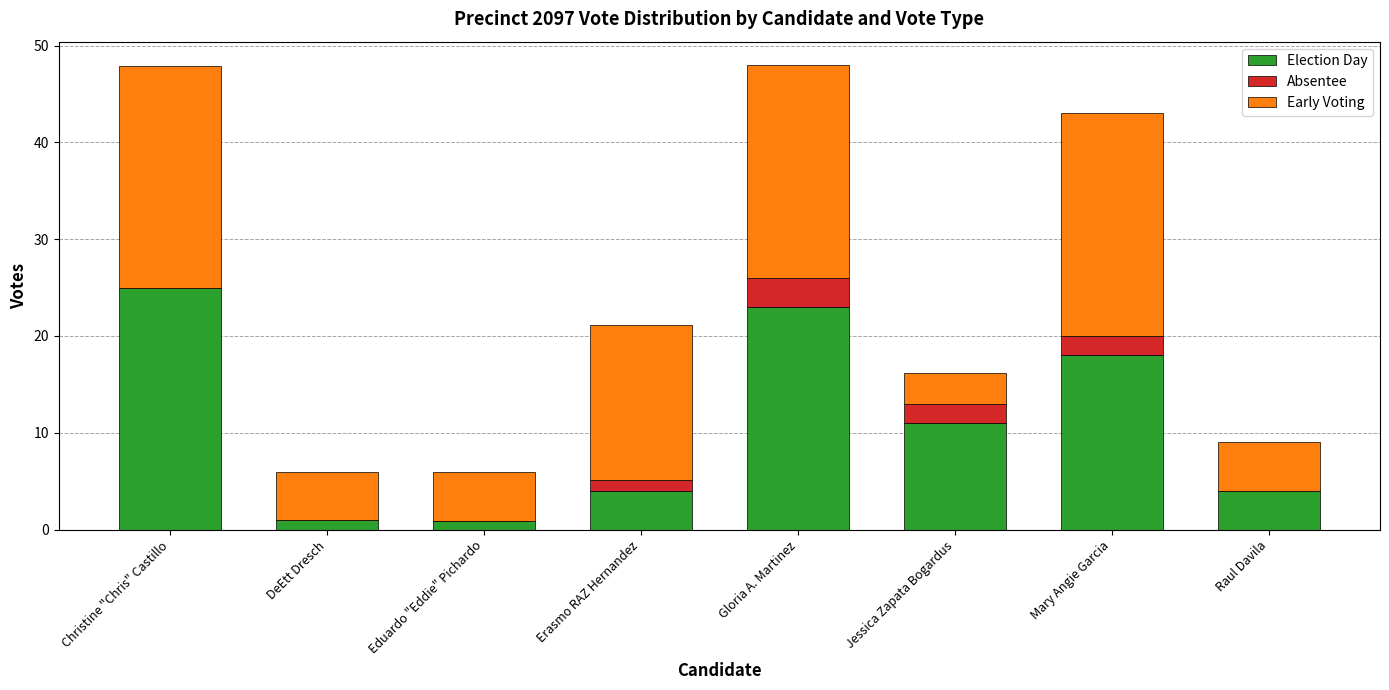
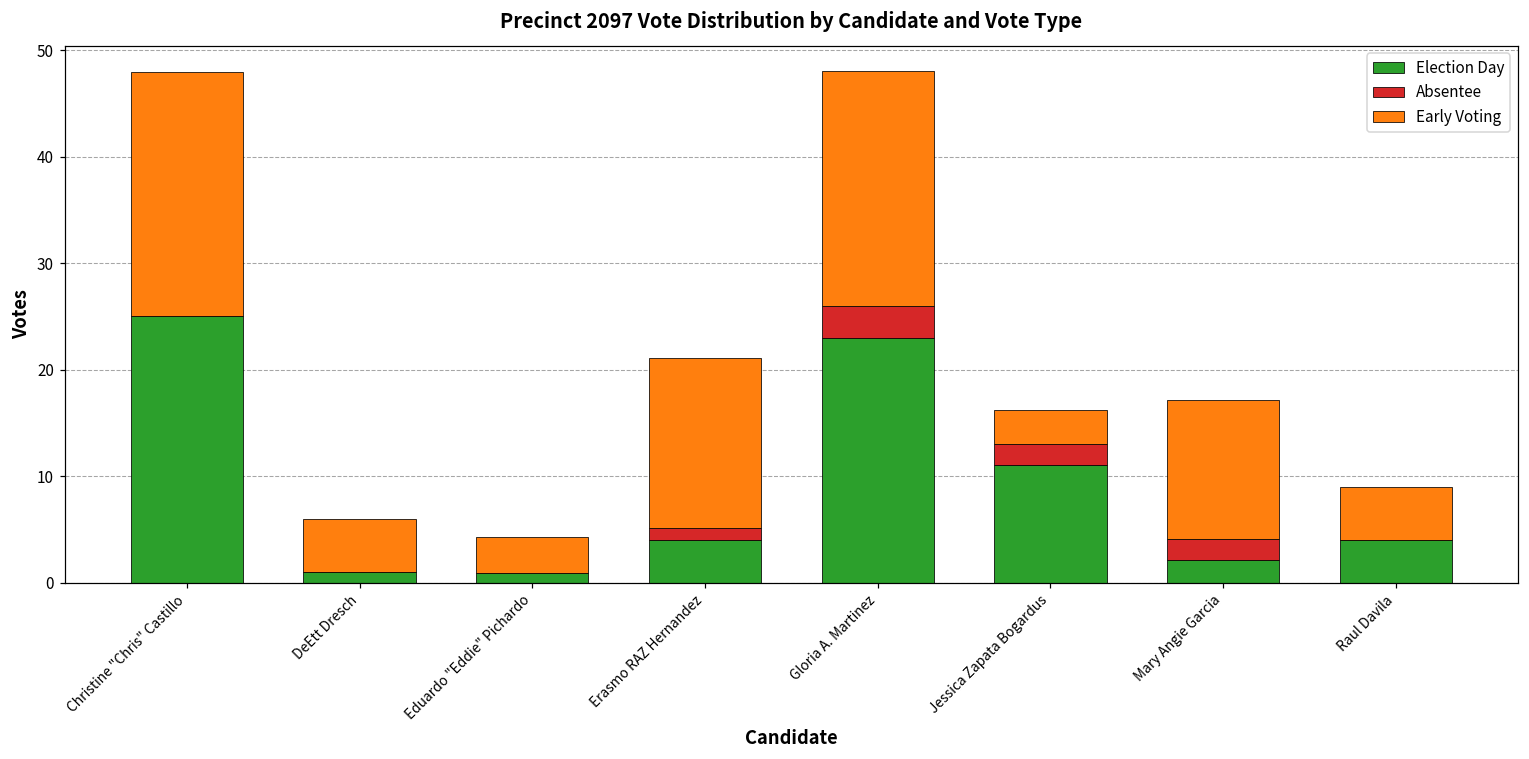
Early Voting, Eduardo "Eddie" Pichardo: 5 -> 3
Election Day, Mary Angie Garcia: 18 -> 2
Early Voting, Mary Angie Garcia: 23 -> 13
